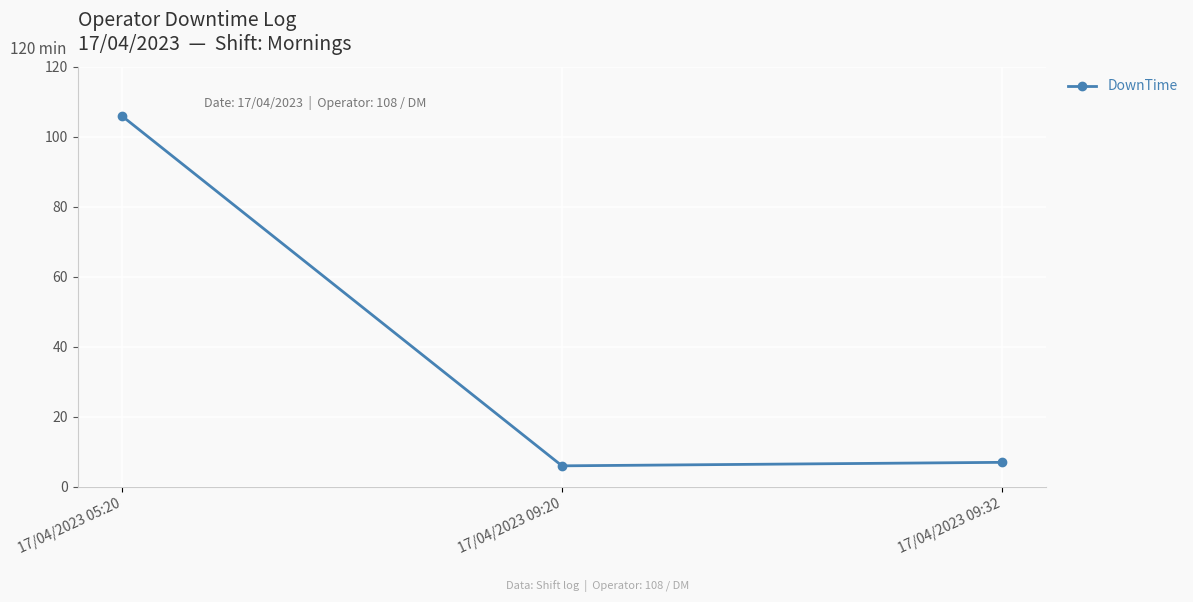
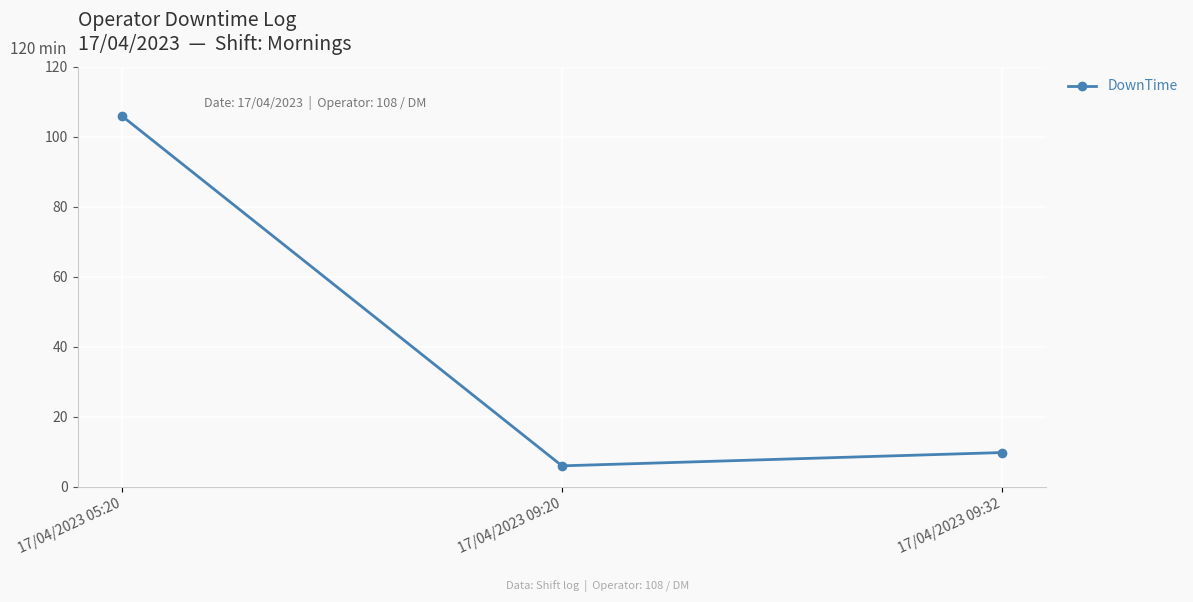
17/04/2023 09:32: 7 -> 10
